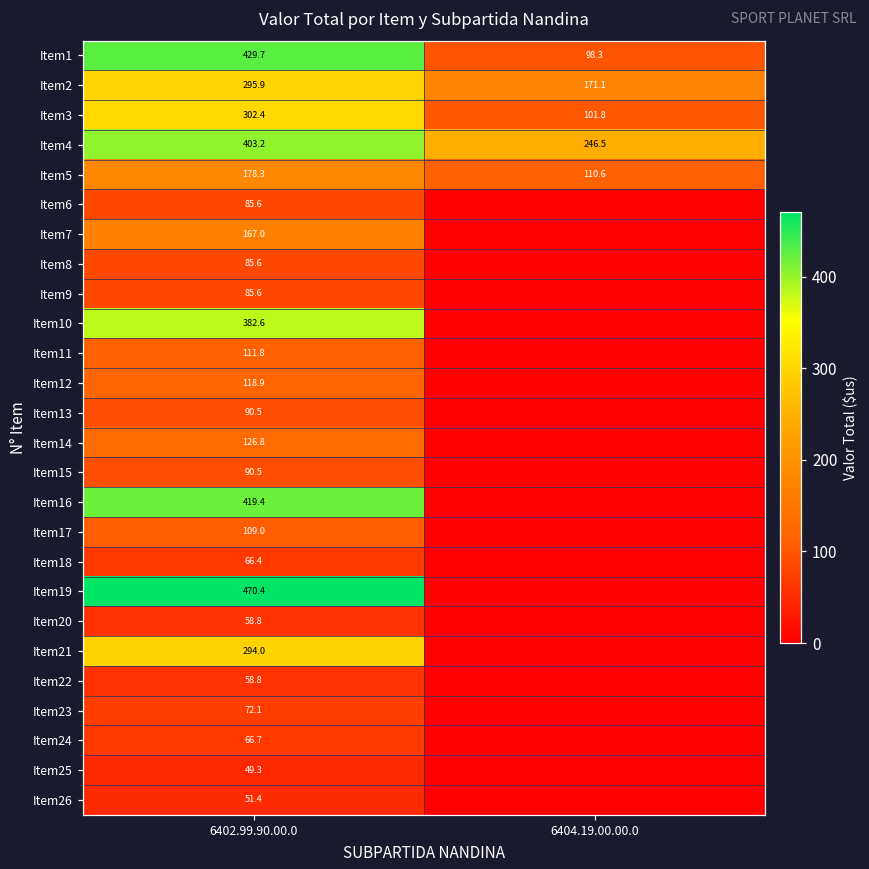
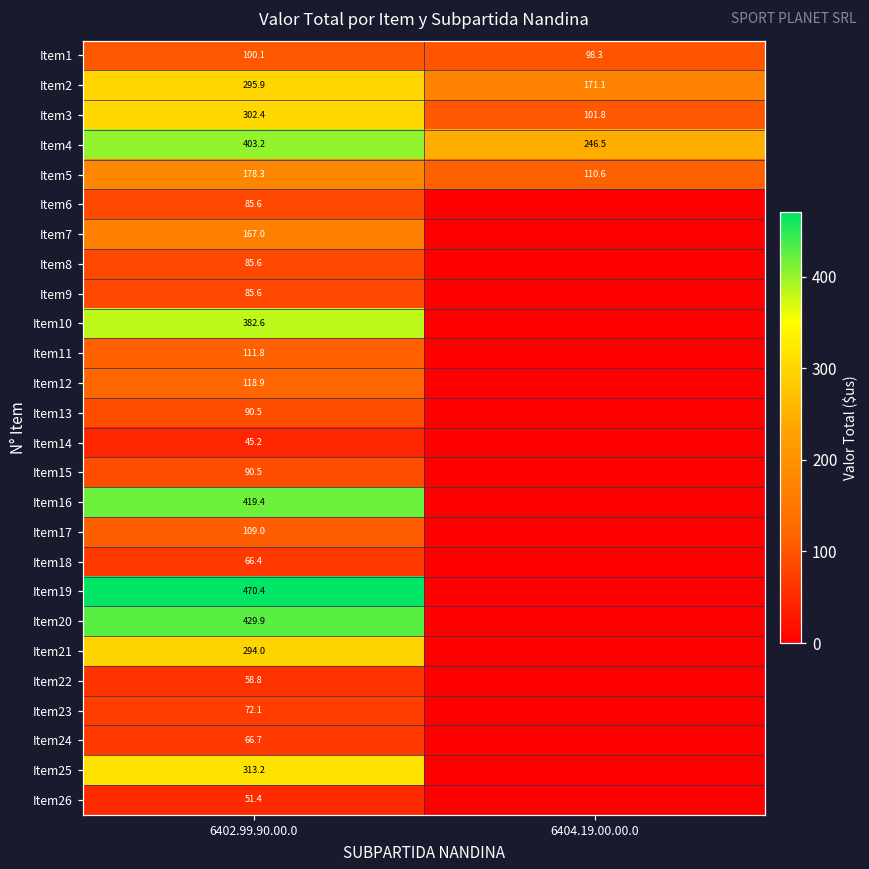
Item1, 6402.99.90.00.0: 429.7 -> 100.1
Item14, 6402.99.90.00.0: 126.8 -> 45.2
Item20, 6402.99.90.00.0: 58.8 -> 429.9
Item25, 6402.99.90.00.0: 49.3 -> 313.2
